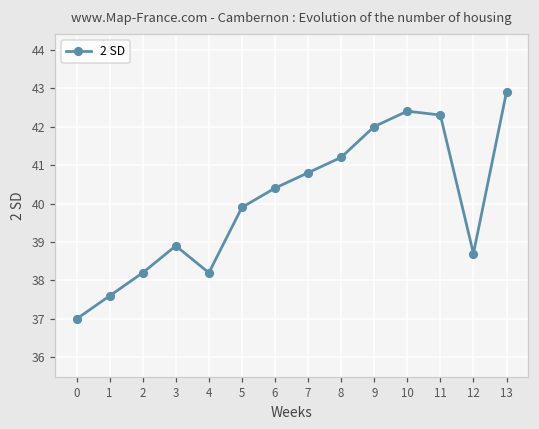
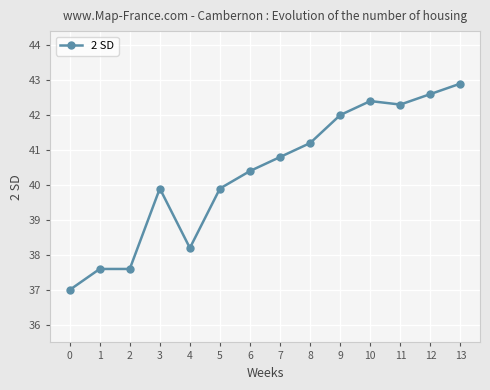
2: 38.2 -> 37.6
3: 38.9 -> 39.9
12: 38.7 -> 42.6
